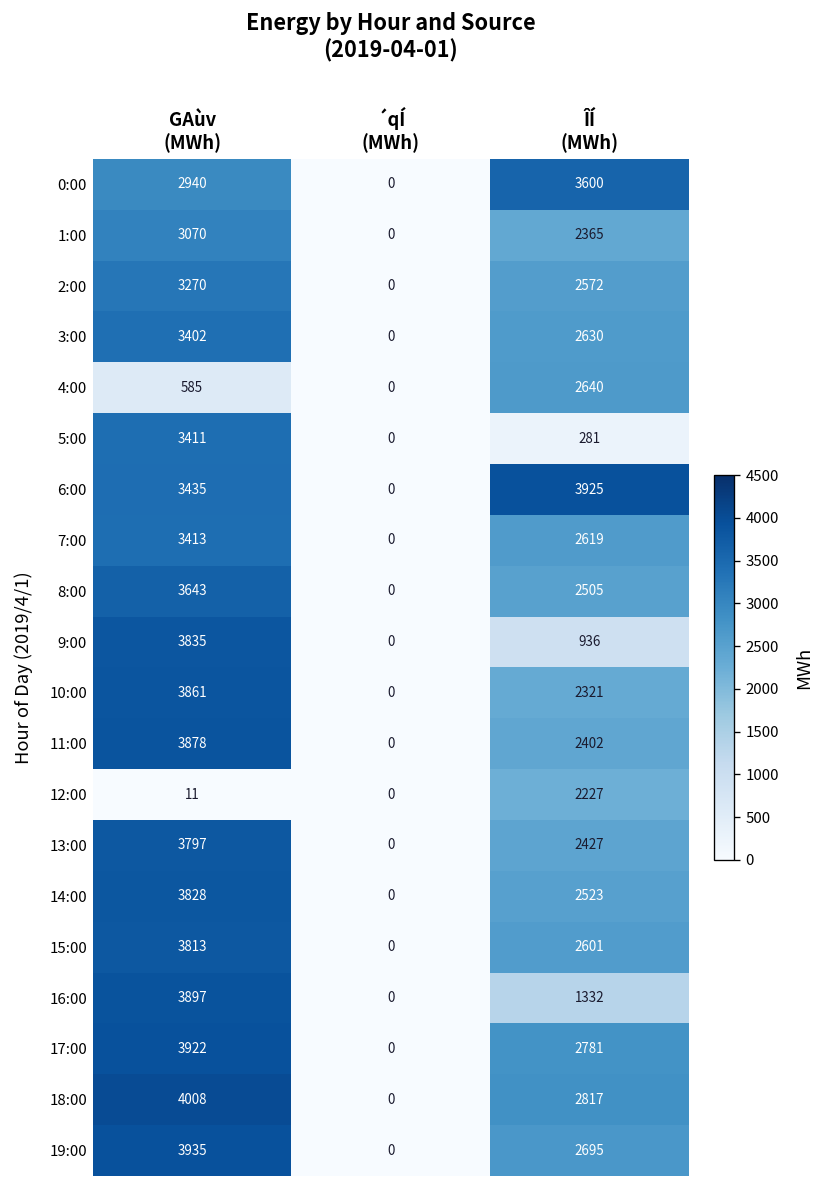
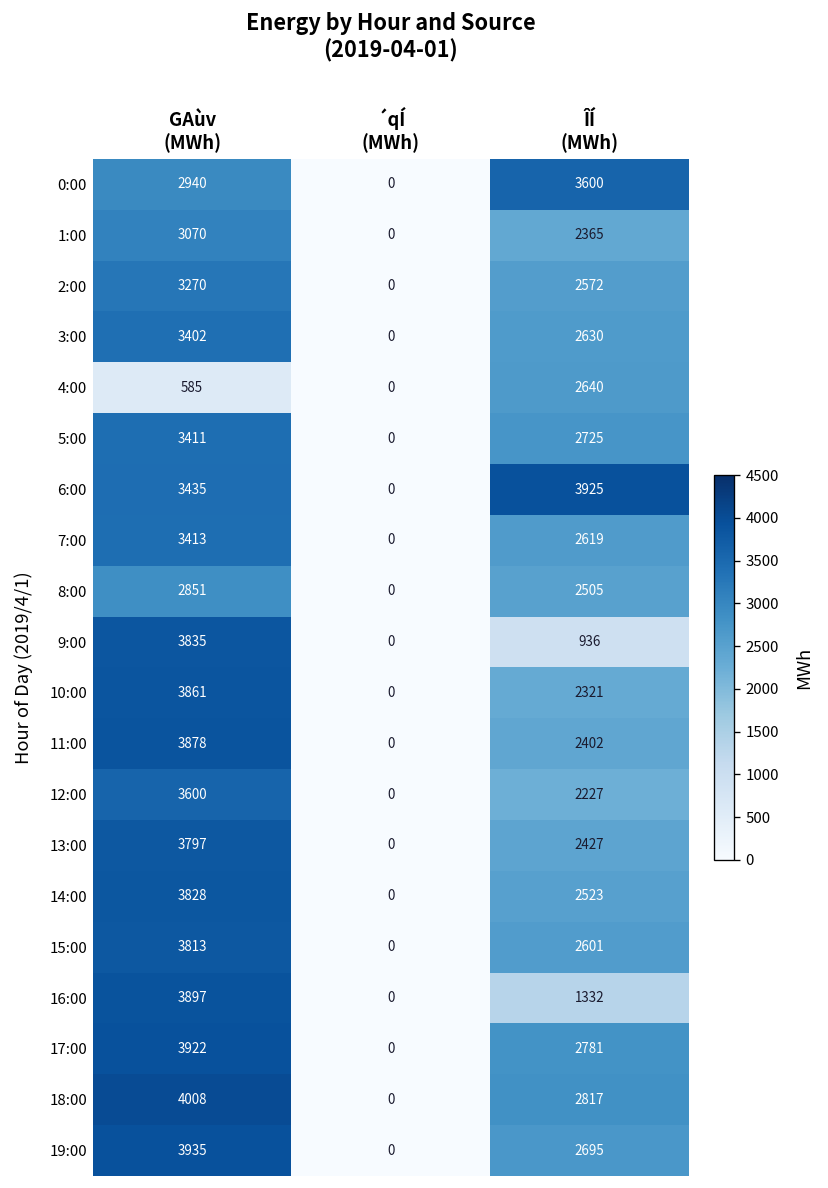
5:00, ÎÍ (MWh): 281 -> 2725
8:00, GAùv (MWh): 3643 -> 2851
12:00, GAùv (MWh): 11 -> 3600
